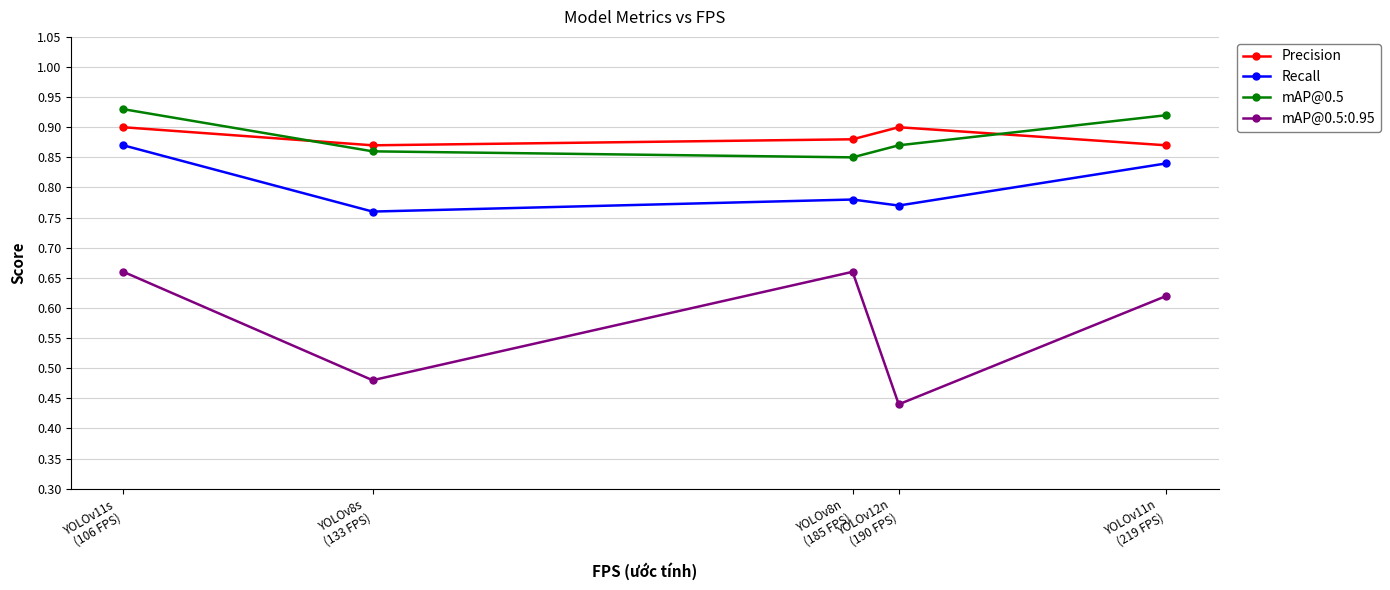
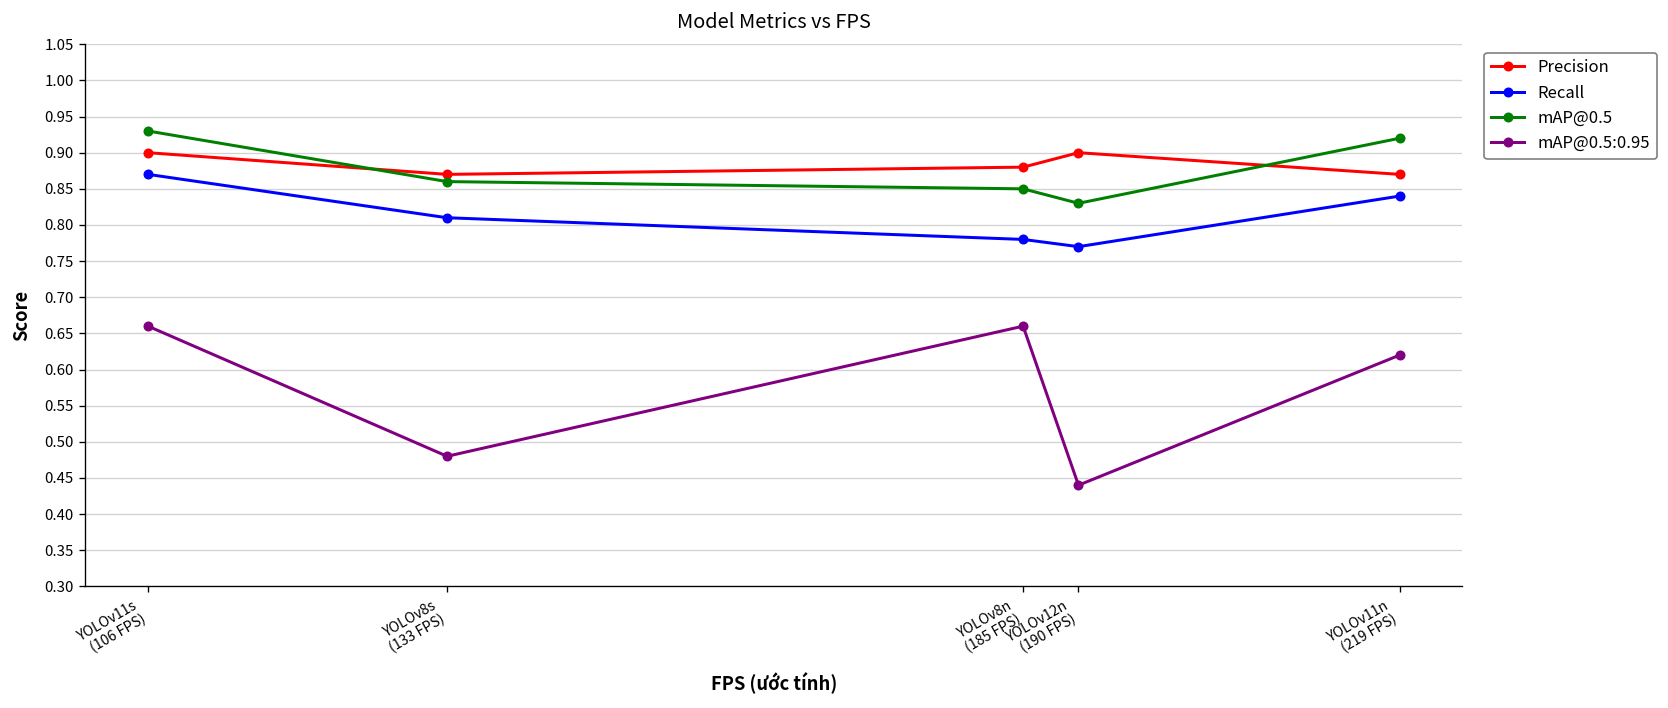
Recall, YOLOv8s (133 FPS): 0.76 -> 0.81
mAP@0.5, YOLOv12n (190 FPS): 0.87 -> 0.83
